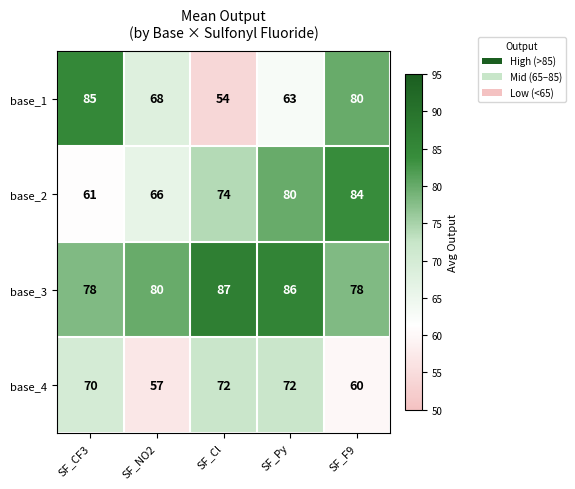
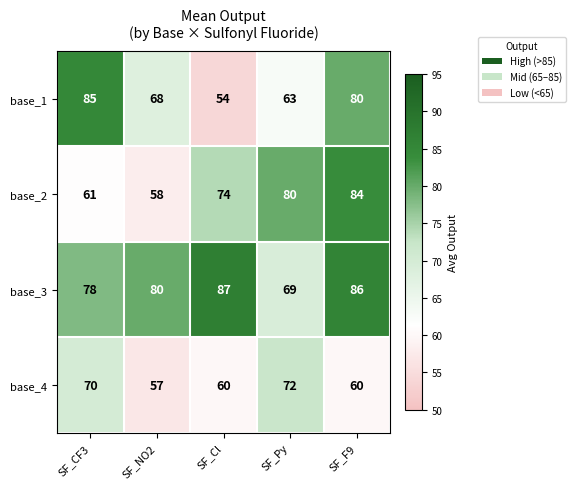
base_2, SF_NO2: 66 -> 58
base_3, SF_Py: 86 -> 69
base_3, SF_F9: 78 -> 86
base_4, SF_Cl: 72 -> 60
